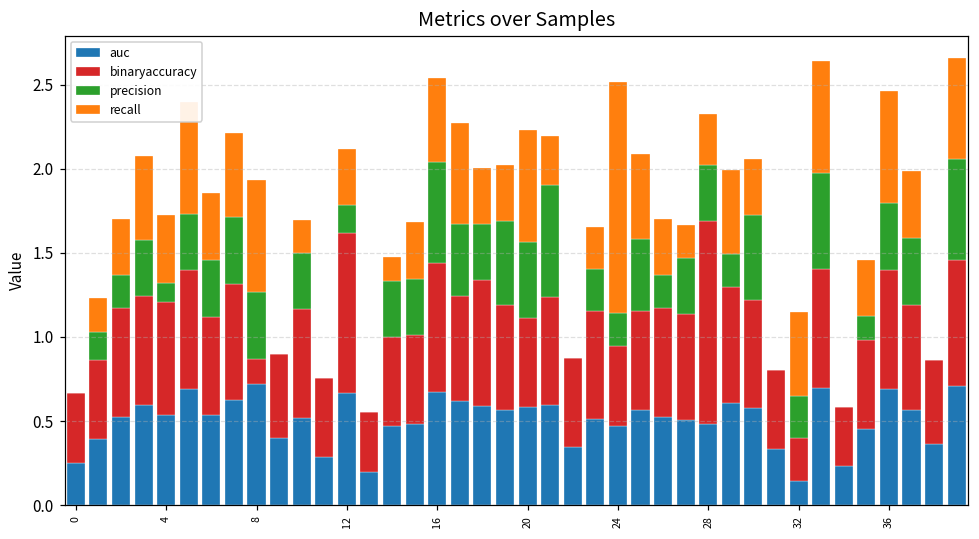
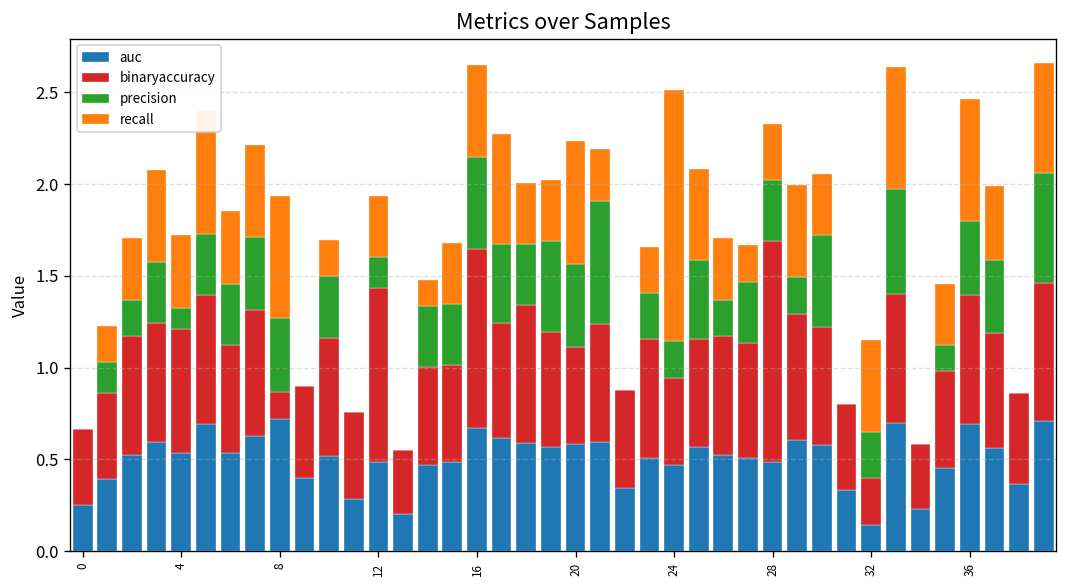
auc, 12: 0.67 -> 0.49
binaryaccuracy, 16: 0.76 -> 0.97
precision, 16: 0.6 -> 0.5
